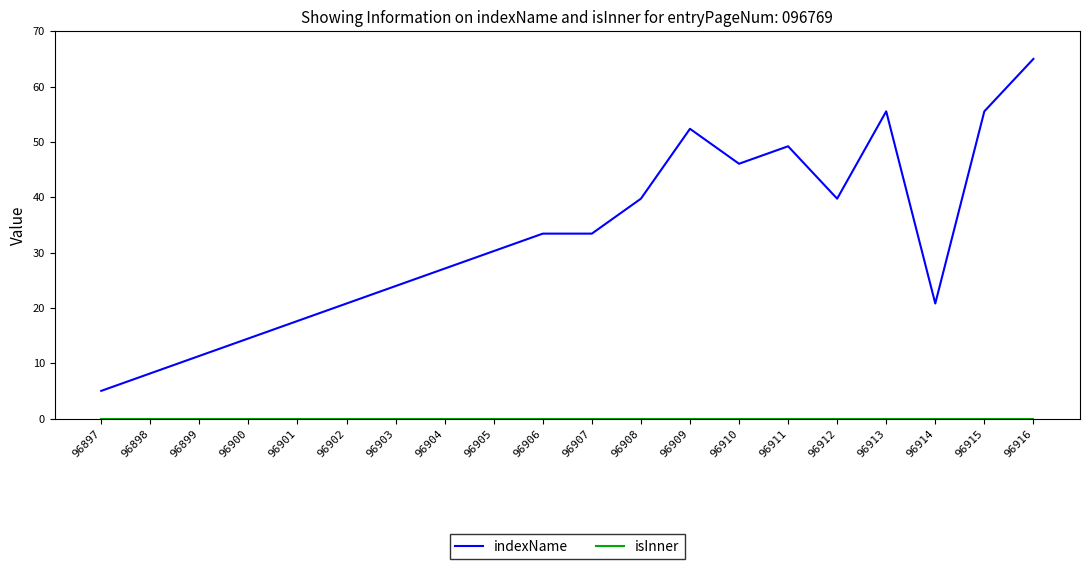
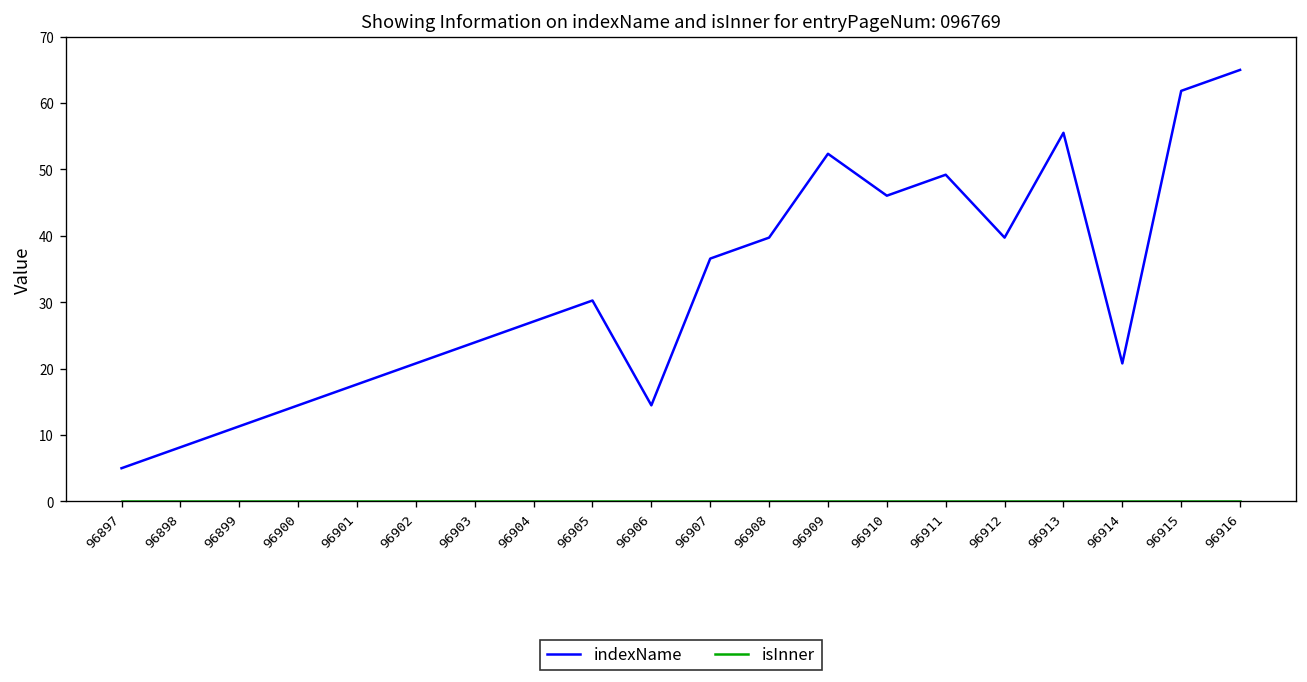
indexName, 96906: 33 -> 14
indexName, 96907: 33 -> 37
indexName, 96915: 56 -> 62
